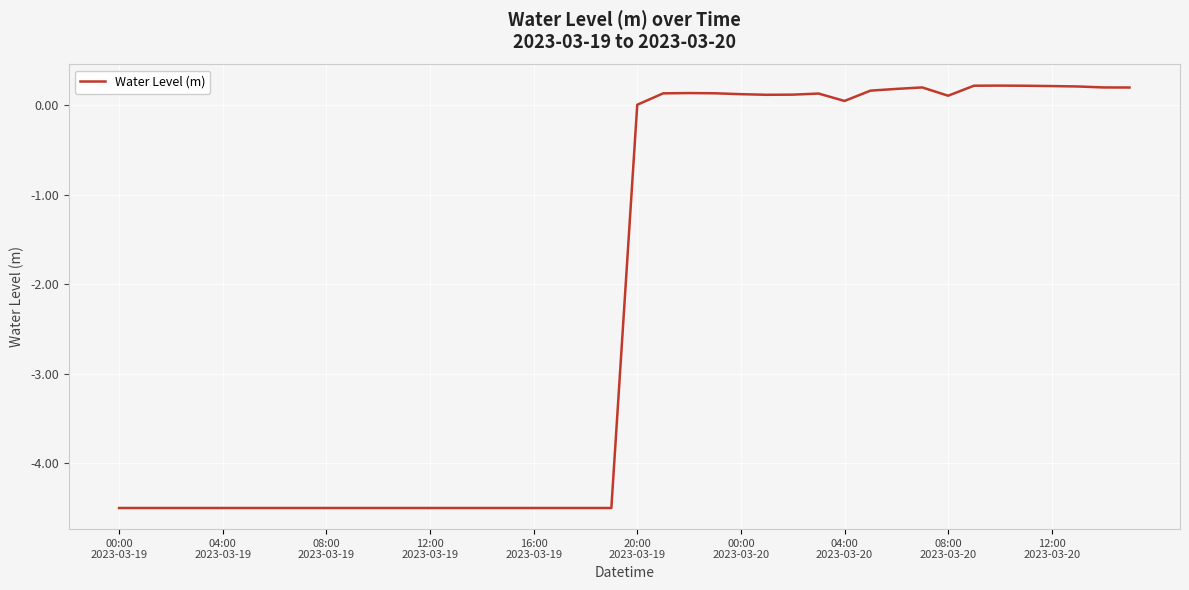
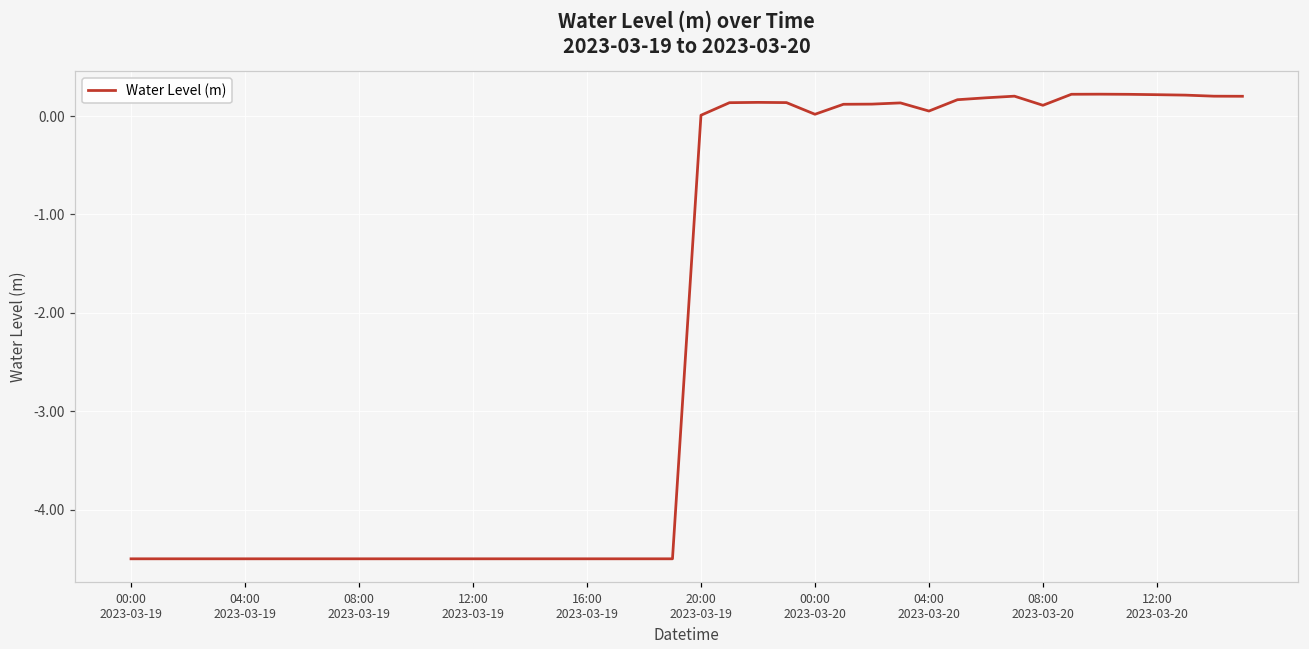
00:00 2023-03-20: 0.1 -> 0.0
